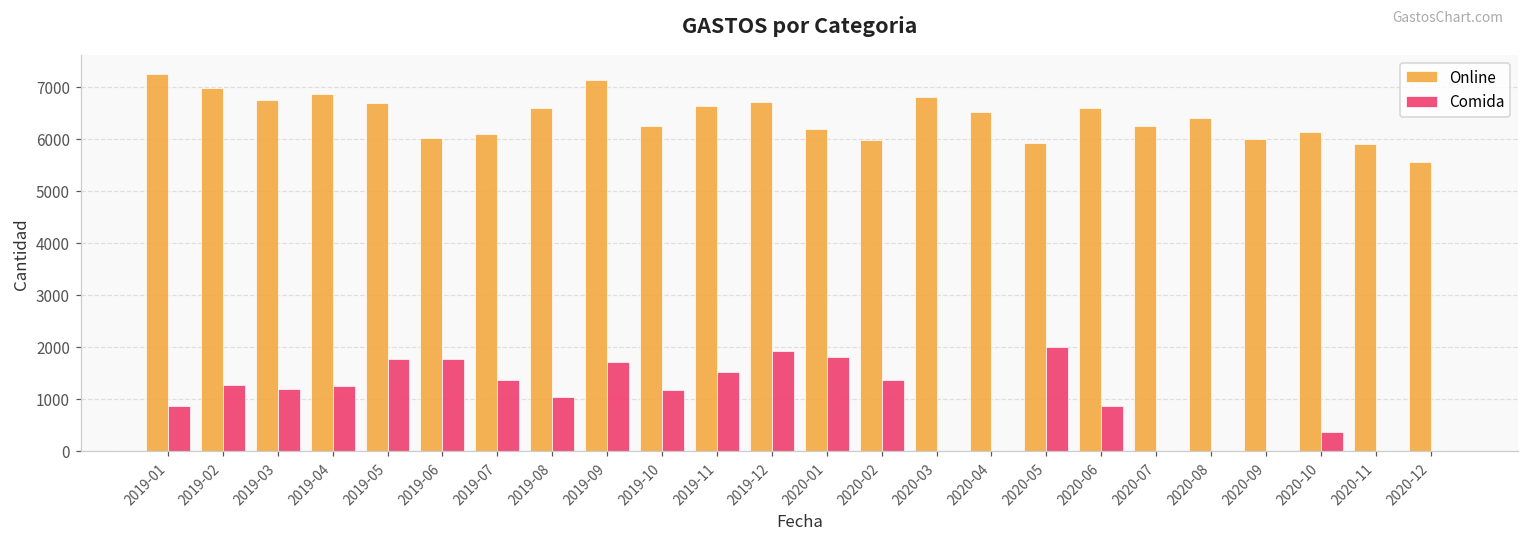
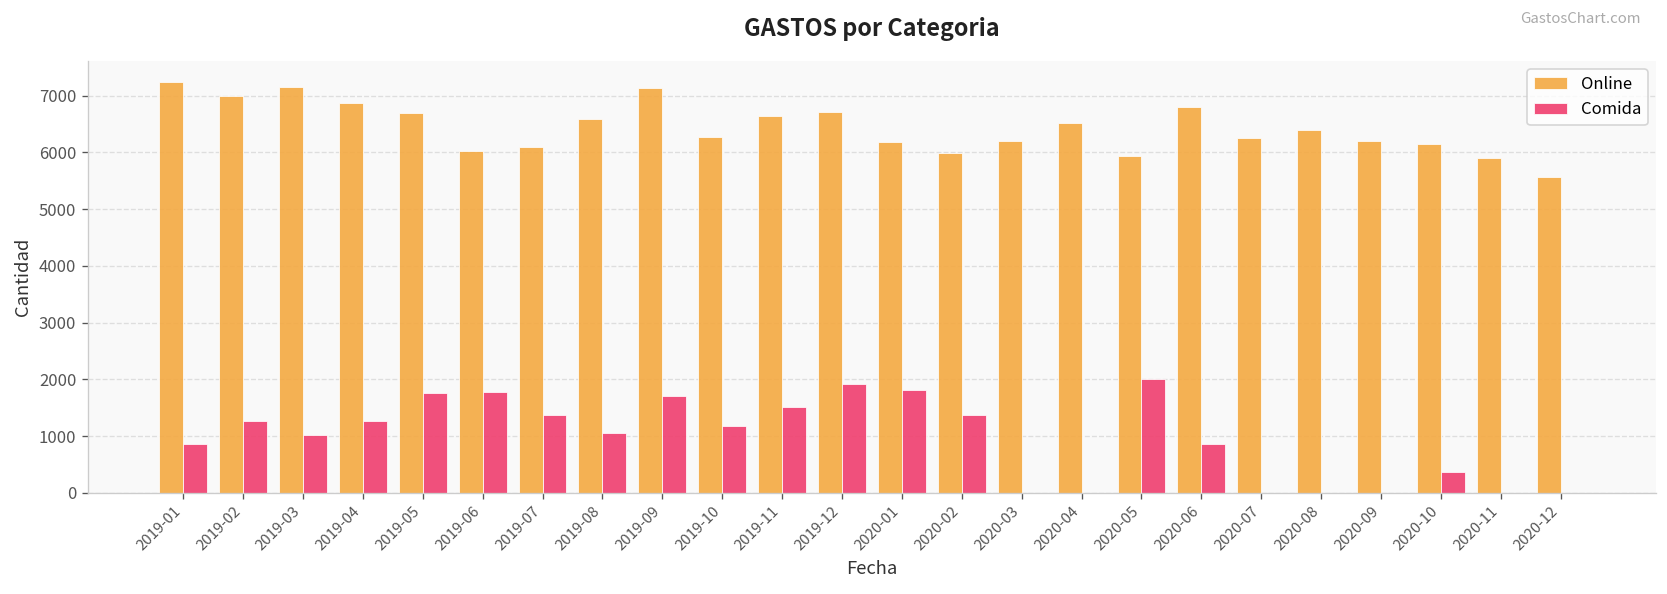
Online, 2019-03: 6700 -> 7100
Comida, 2019-03: 1200 -> 1000
Online, 2020-03: 6800 -> 6200
Online, 2020-06: 6600 -> 6800
Online, 2020-09: 6000 -> 6200
